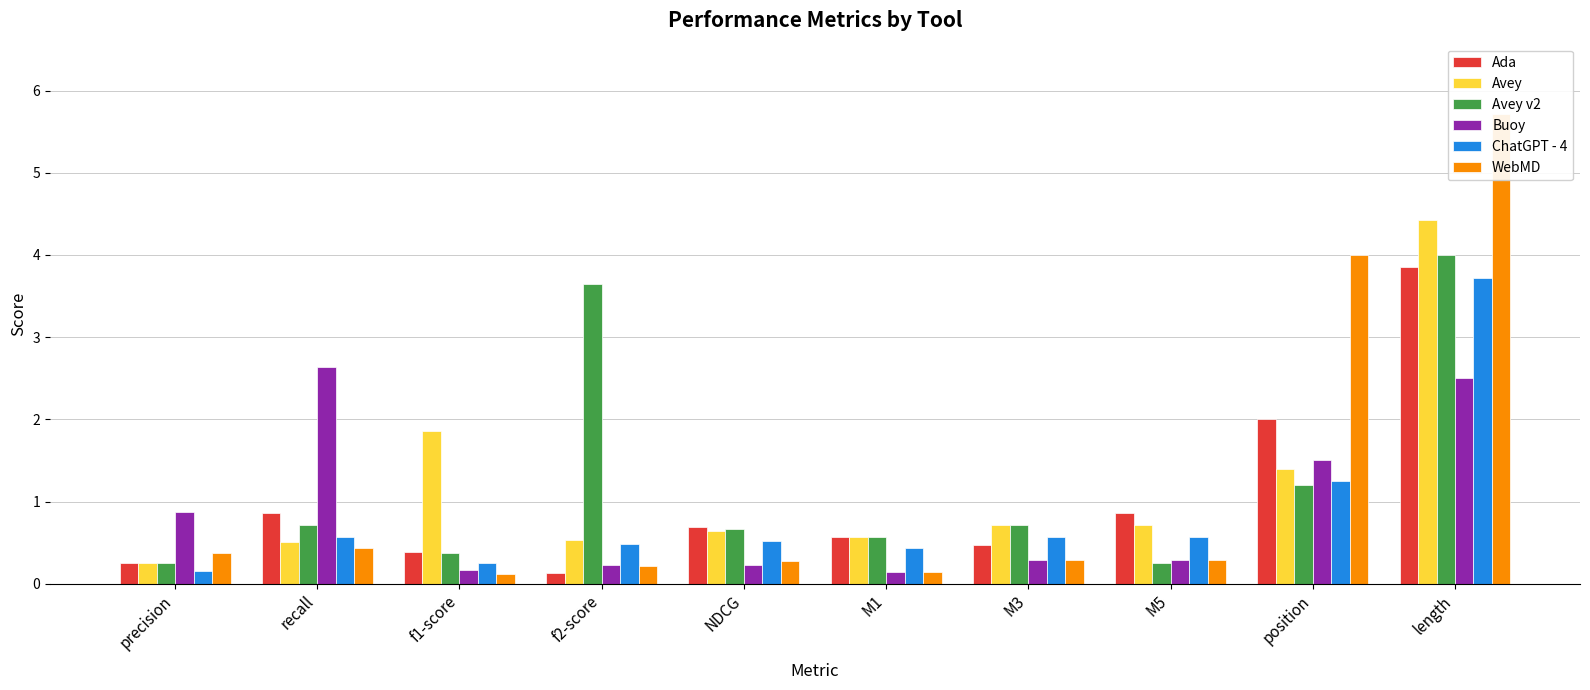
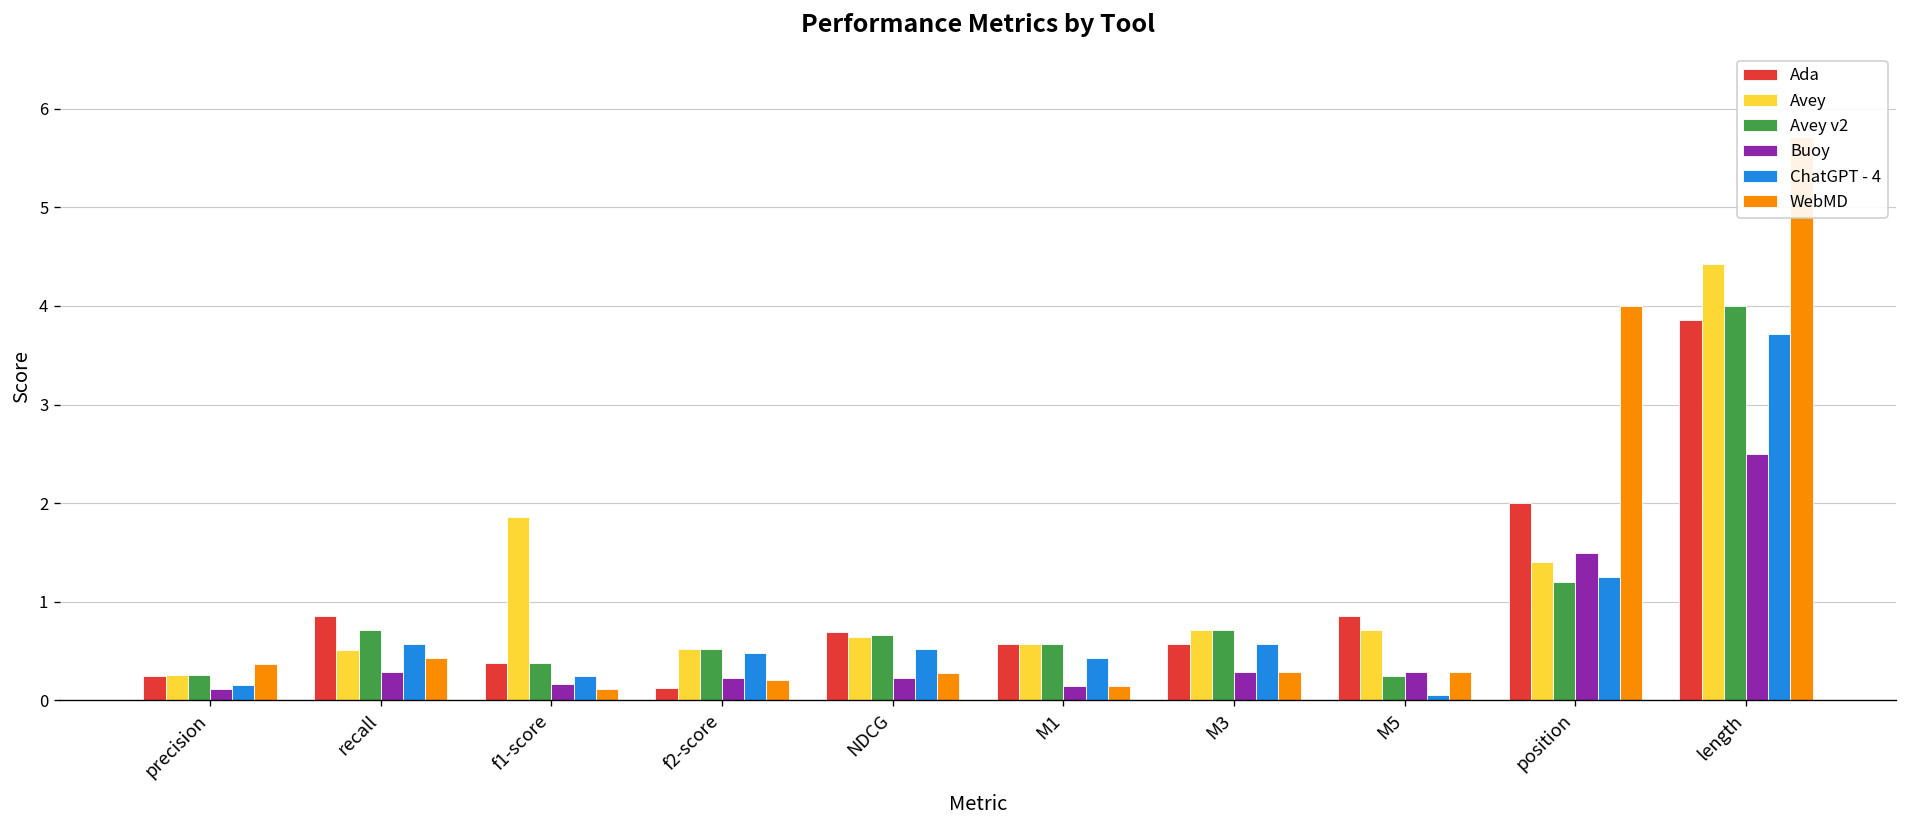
Buoy, precision: 0.9 -> 0.1
Buoy, recall: 2.6 -> 0.3
Avey v2, f2-score: 3.6 -> 0.5
Ada, M3: 0.5 -> 0.6
ChatGPT - 4, M5: 0.6 -> 0.1
